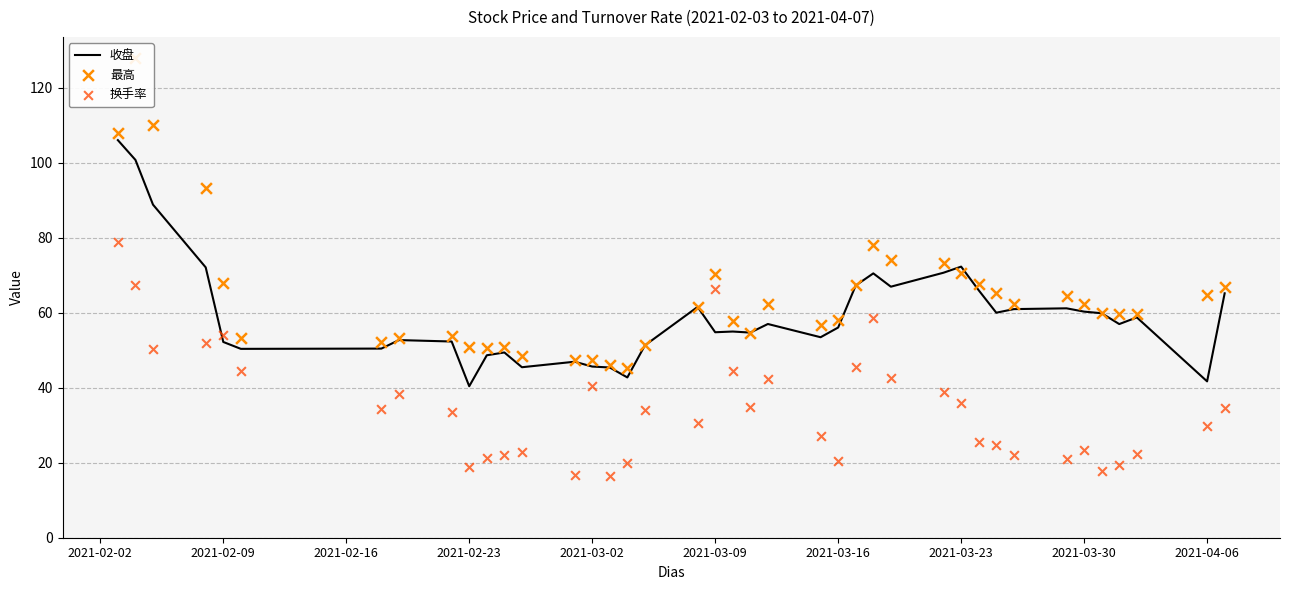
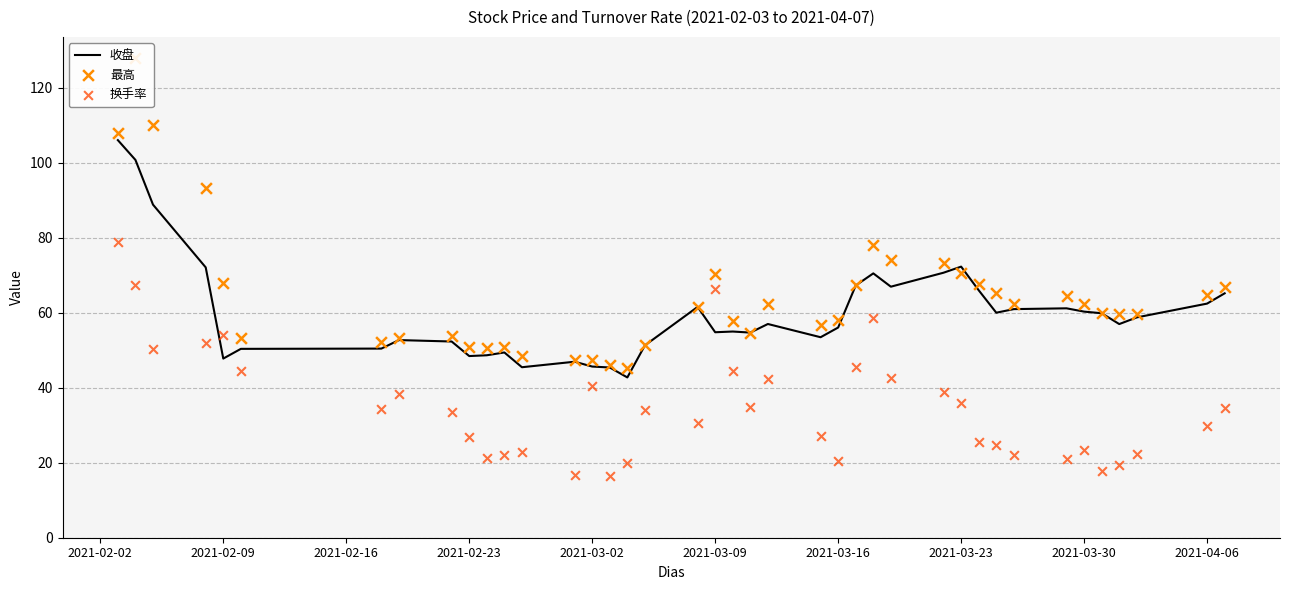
收盘, 2021-02-09: 52 -> 48
收盘, 2021-02-23: 40 -> 48
换手率, 2021-02-23: 19 -> 27
收盘, 2021-04-06: 42 -> 62
